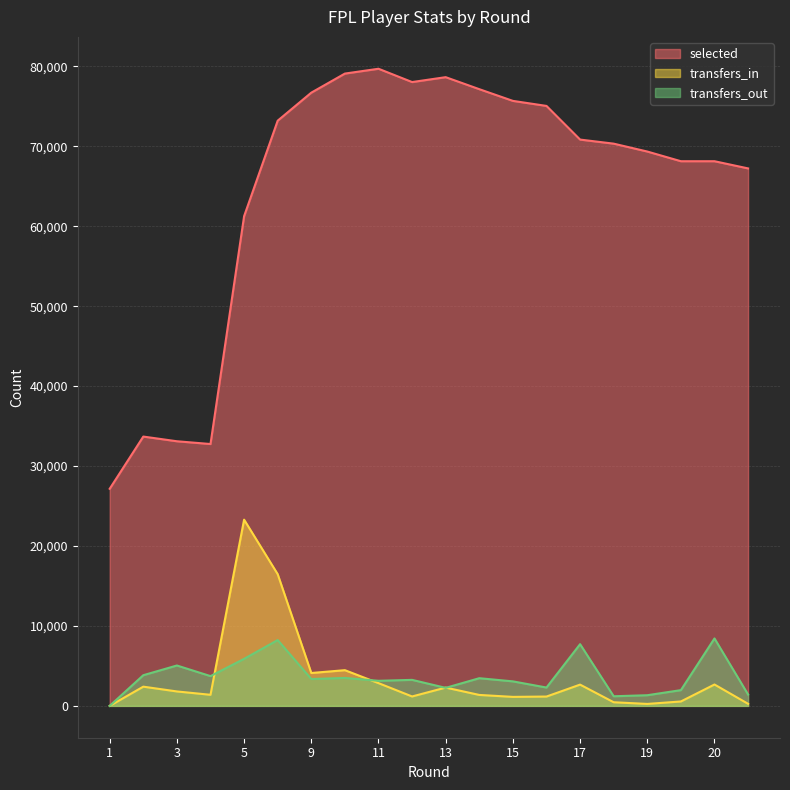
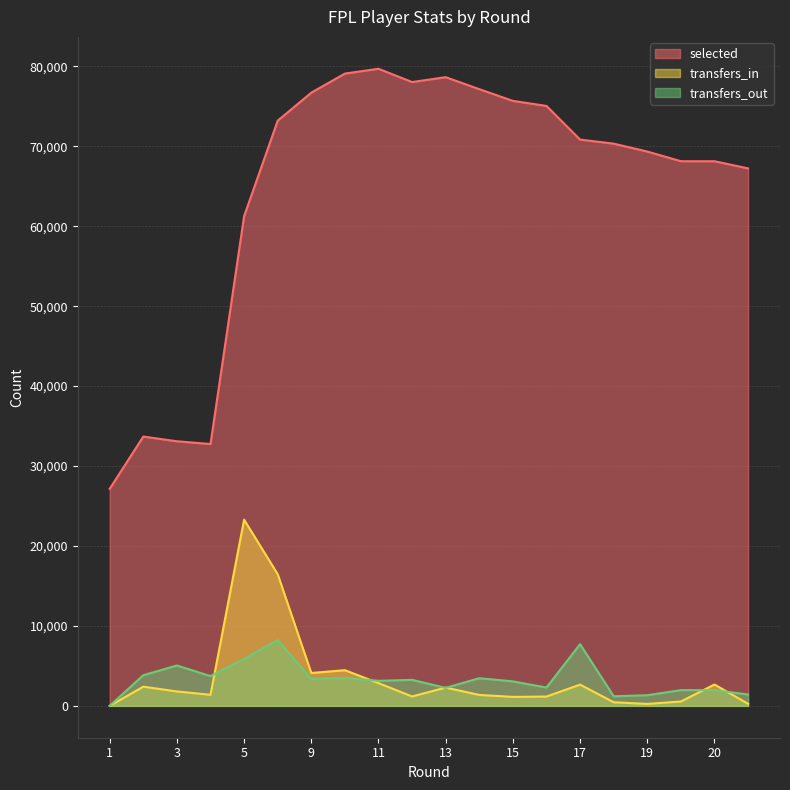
transfers_out, 20: 8,000 -> 2,000
